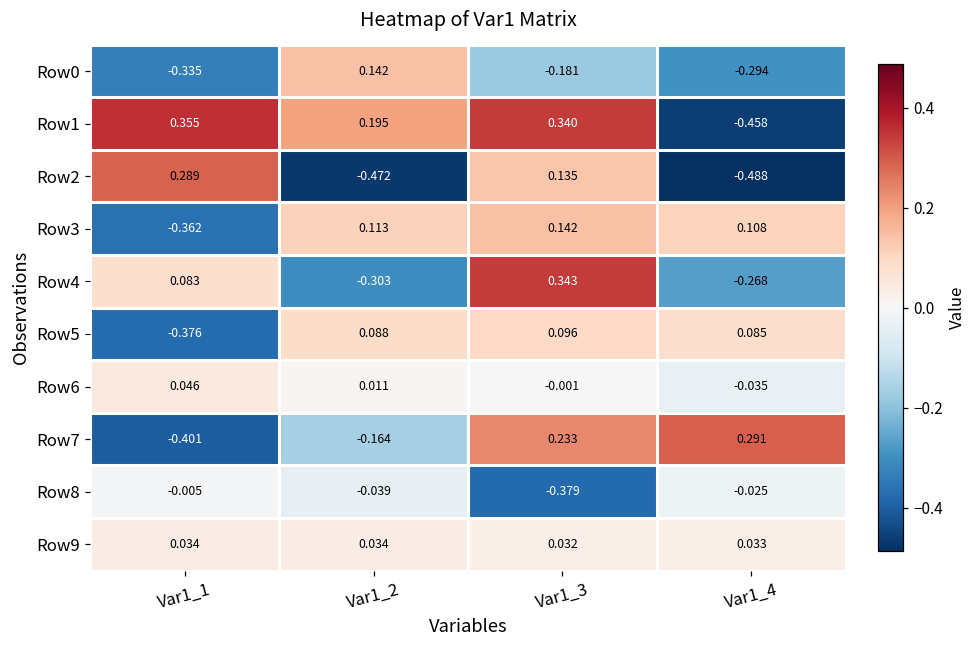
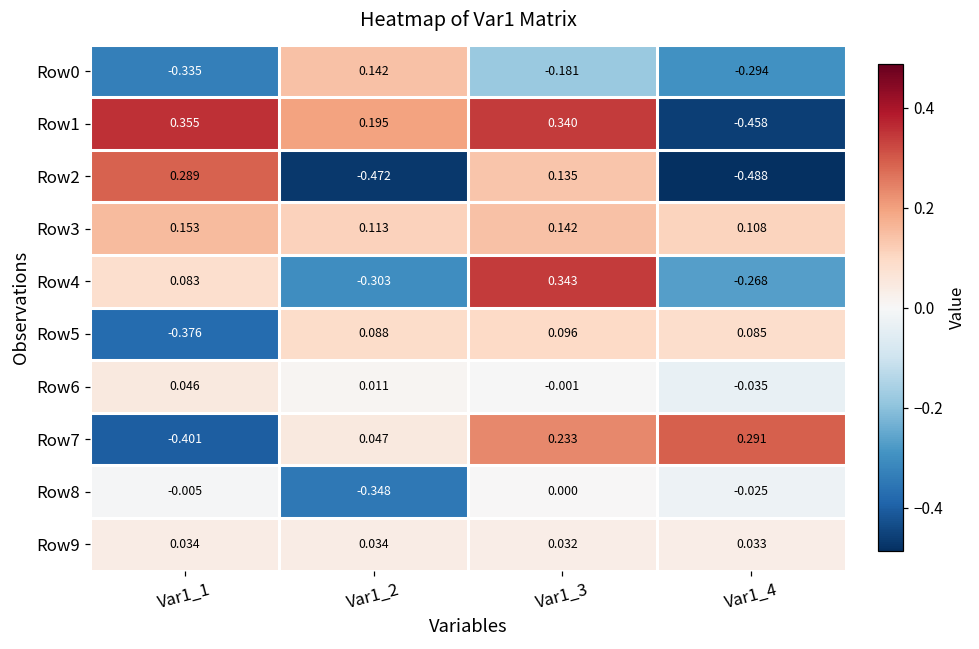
Row3, Var1_1: -0.362 -> 0.153
Row7, Var1_2: -0.164 -> 0.047
Row8, Var1_2: -0.039 -> -0.348
Row8, Var1_3: -0.379 -> 0.000
